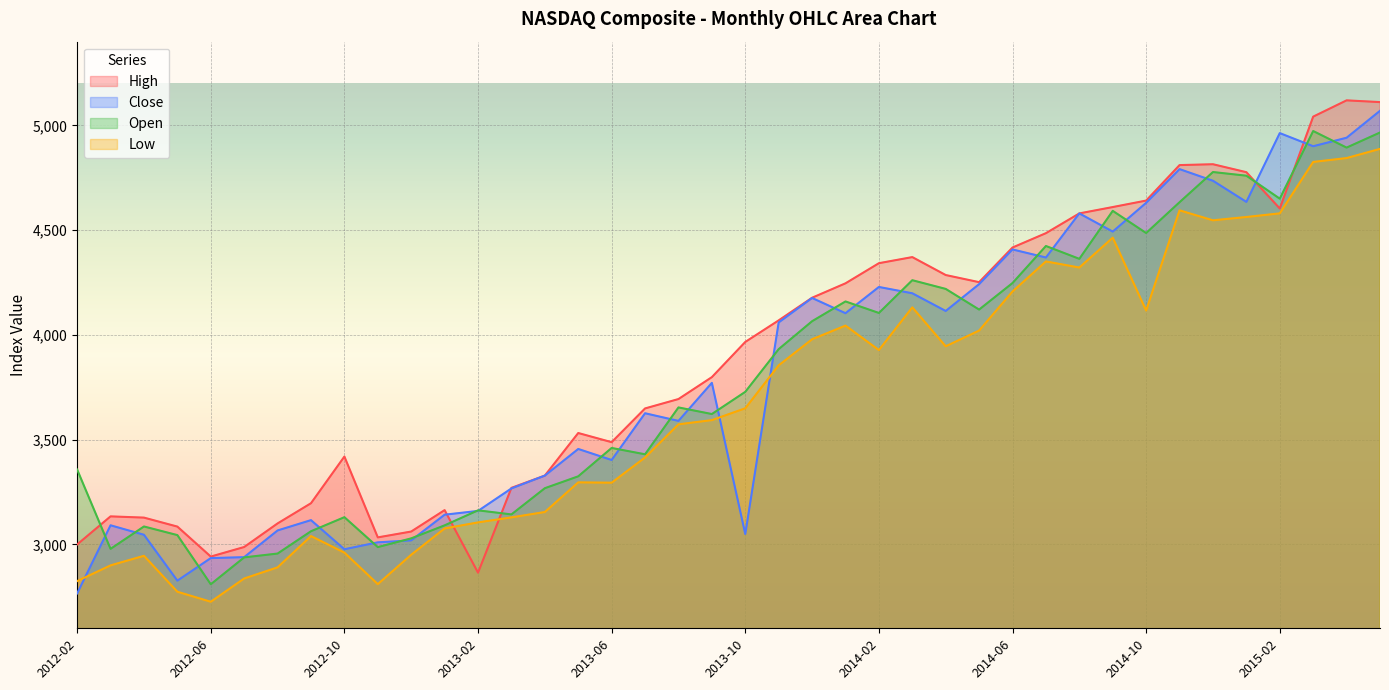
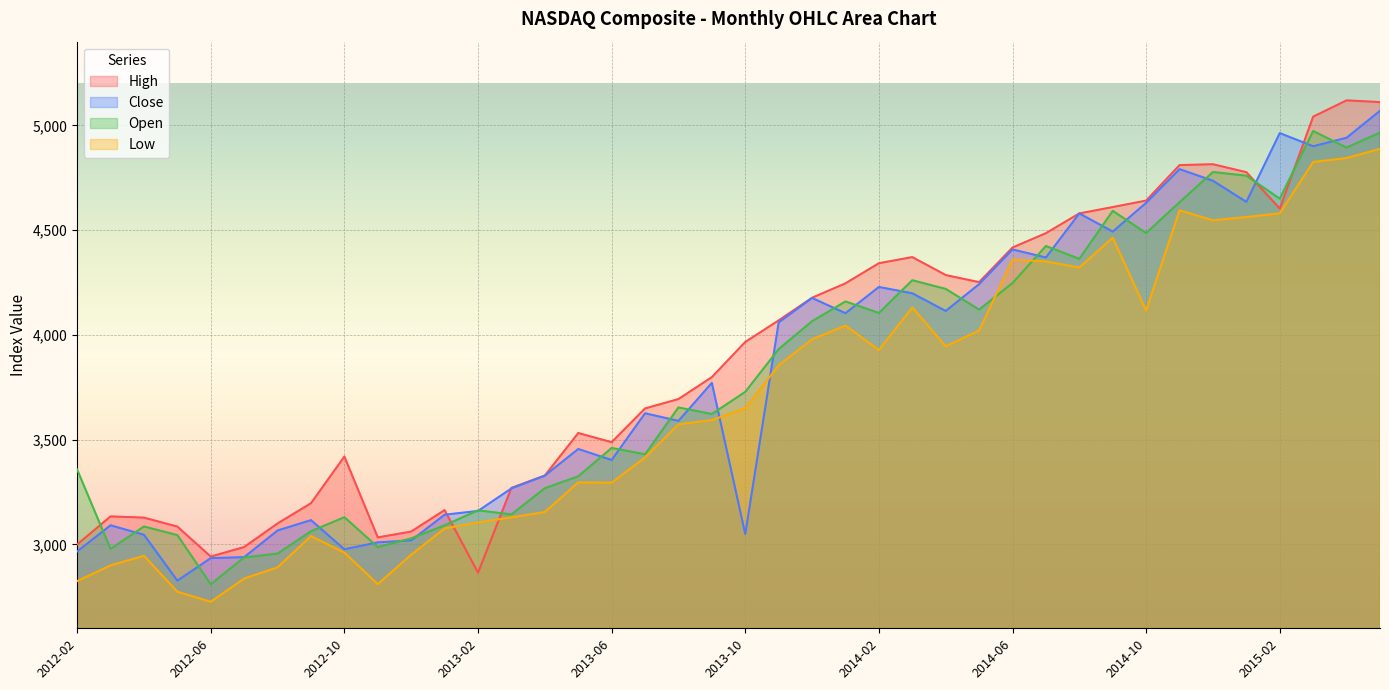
Close, 2012-02: 2,770 -> 2,970
Low, 2014-06: 4,210 -> 4,360
